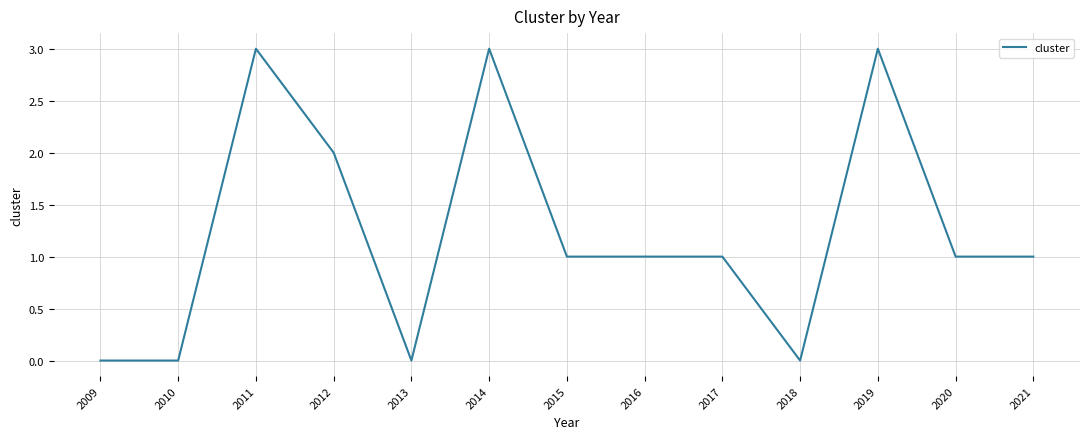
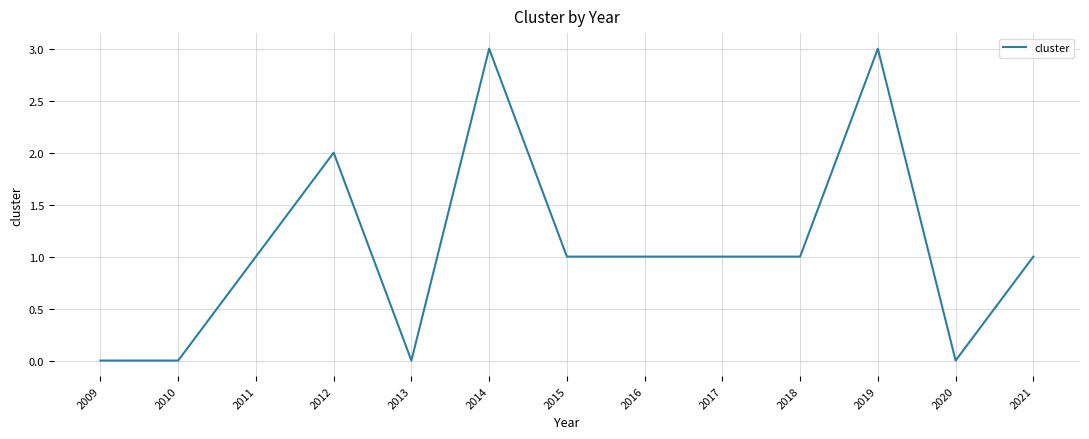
2011: 3 -> 1
2018: 0 -> 1
2020: 1 -> 0
